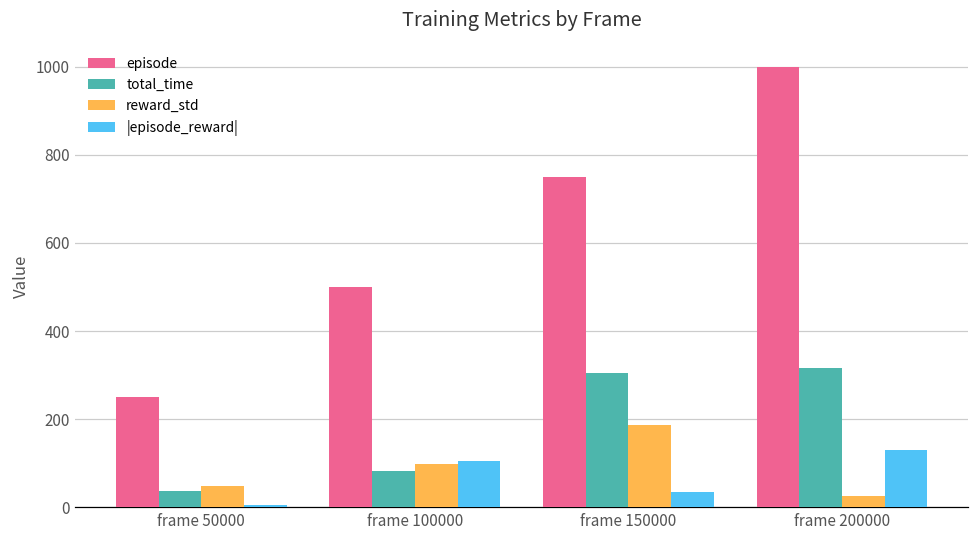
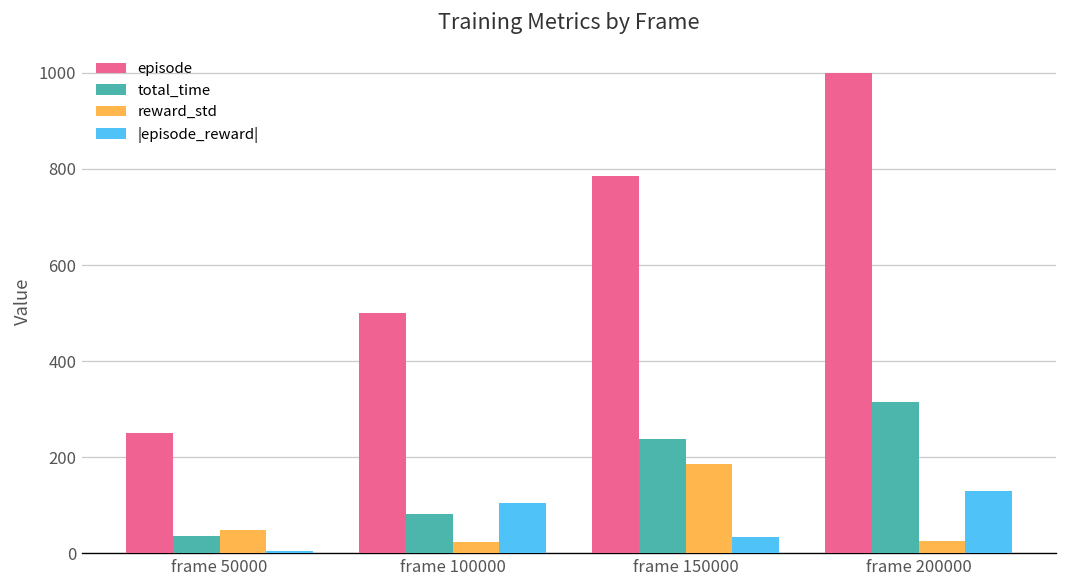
reward_std, frame 100000: 100 -> 20
episode, frame 150000: 750 -> 790
total_time, frame 150000: 300 -> 240
